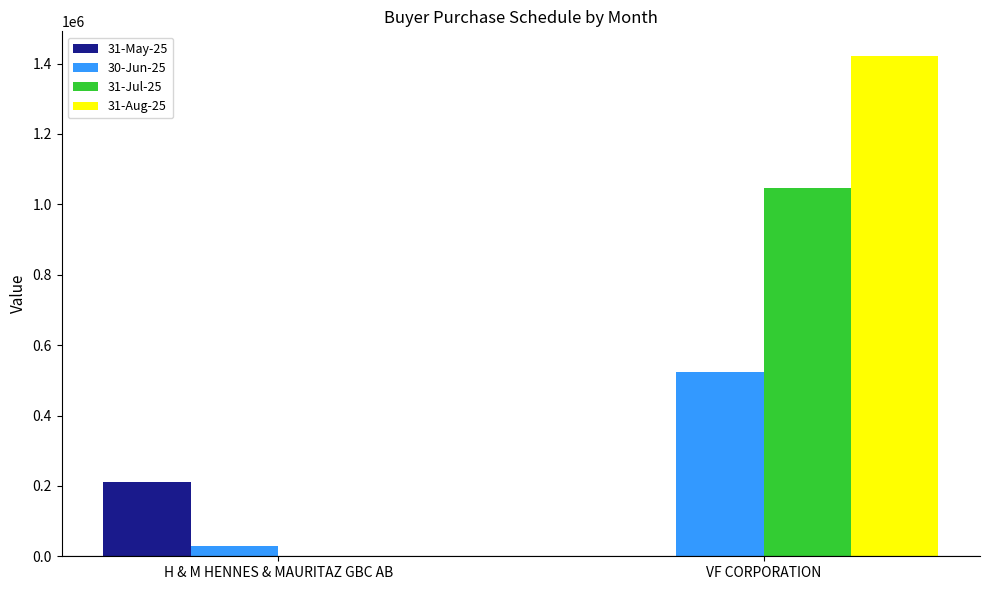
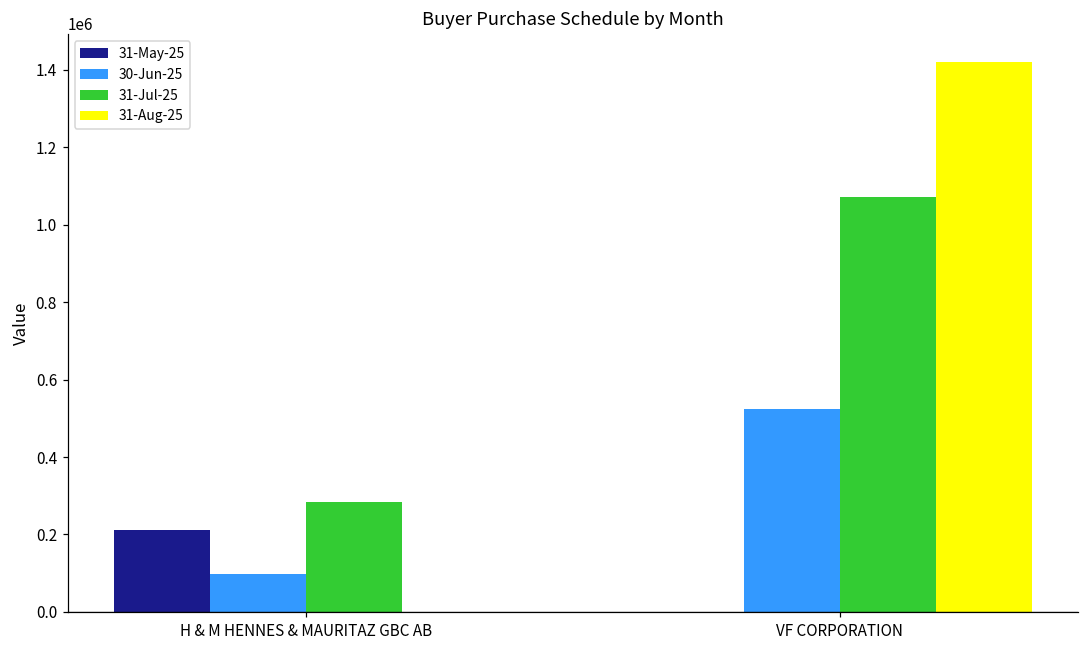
30-Jun-25, H & M HENNES & MAURITAZ GBC AB: 30000 -> 100000
31-Jul-25, H & M HENNES & MAURITAZ GBC AB: 0 -> 280000
31-Jul-25, VF CORPORATION: 1050000 -> 1070000
